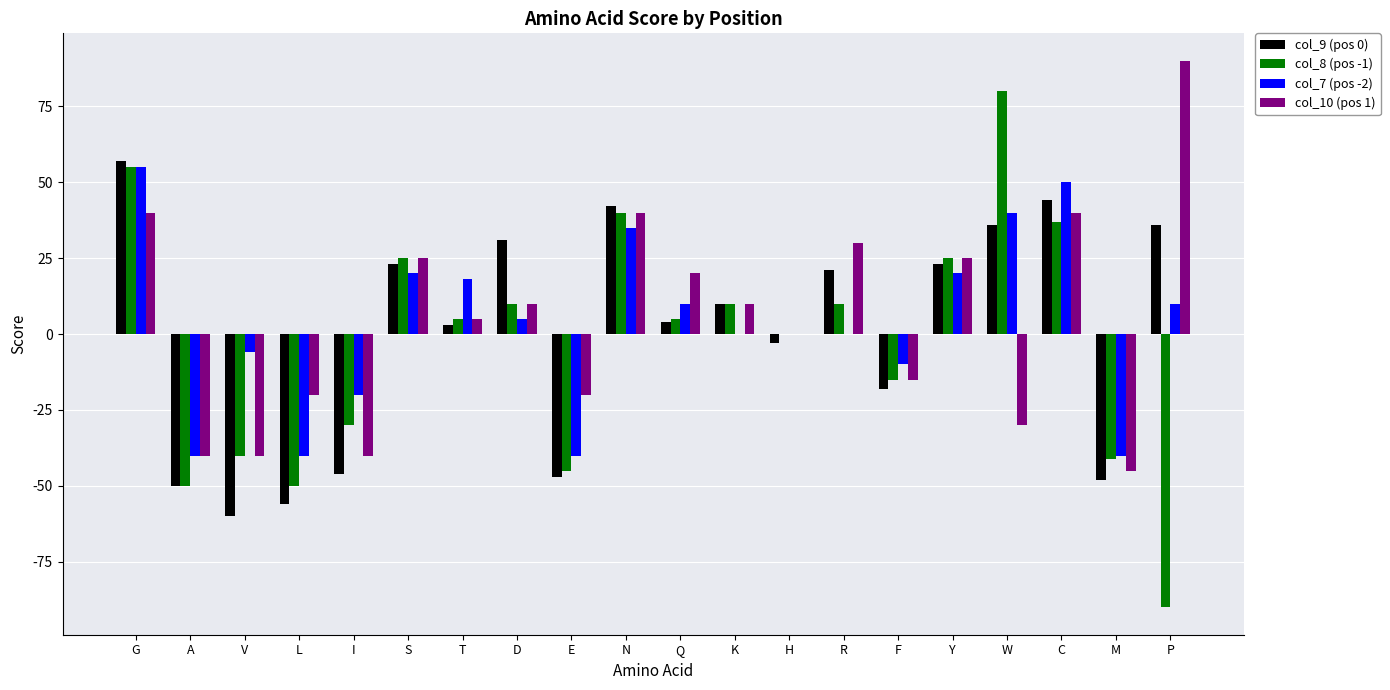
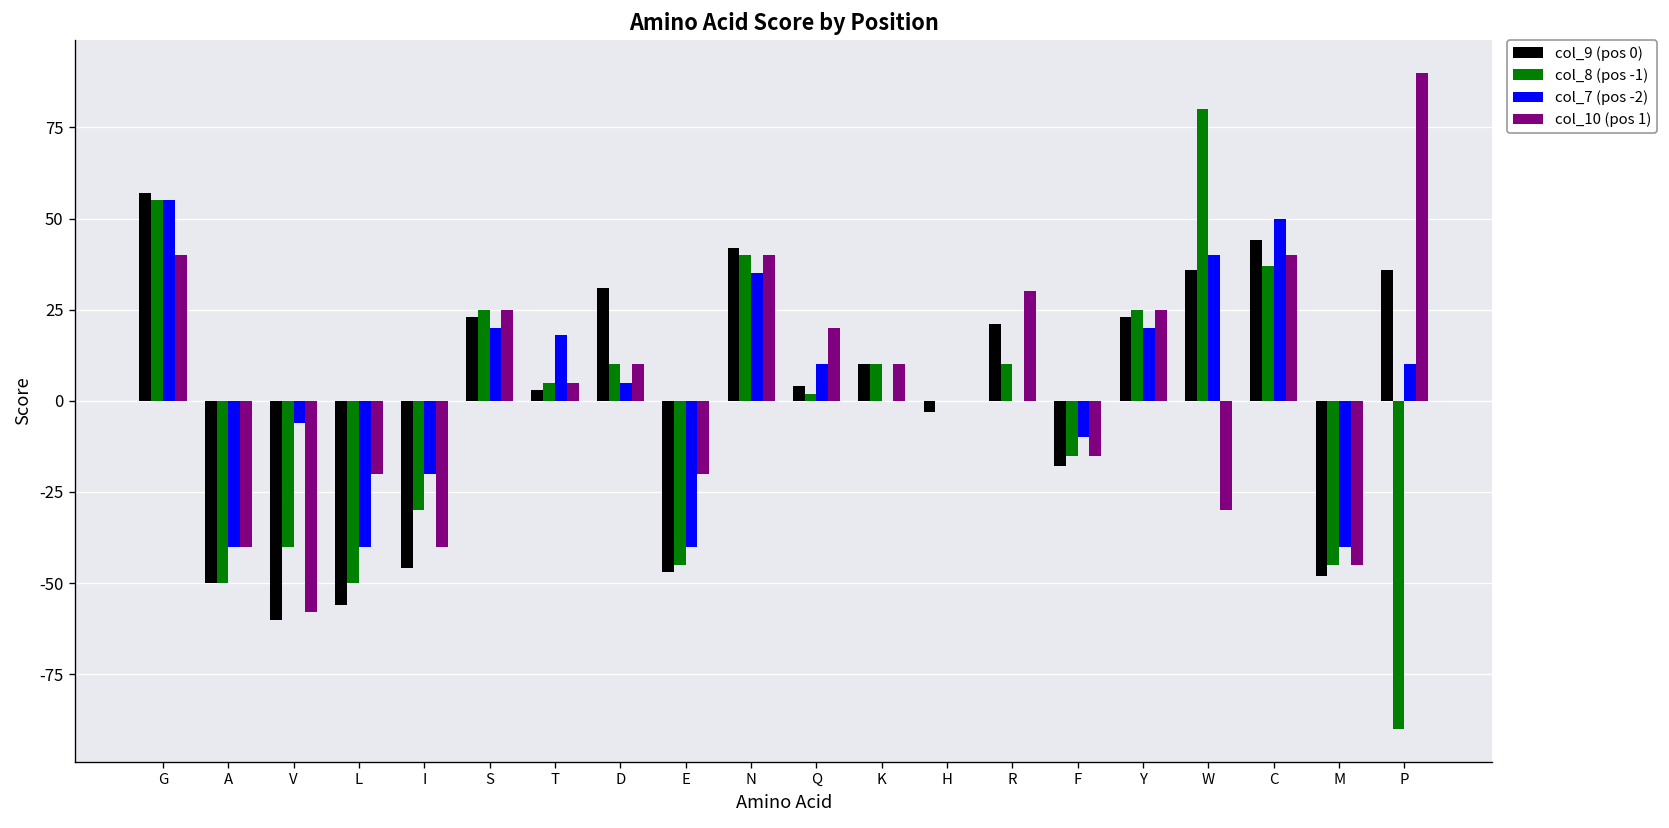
col_10 (pos 1), V: -40 -> -58
col_8 (pos -1), Q: 5 -> 2
col_8 (pos -1), M: -41 -> -45
